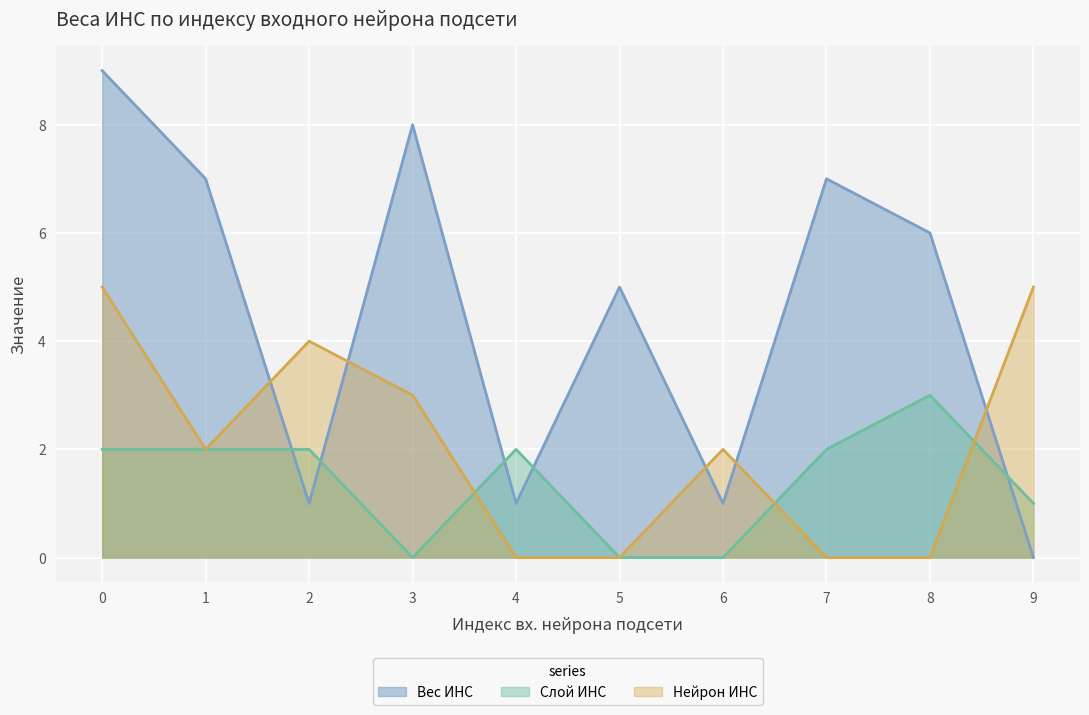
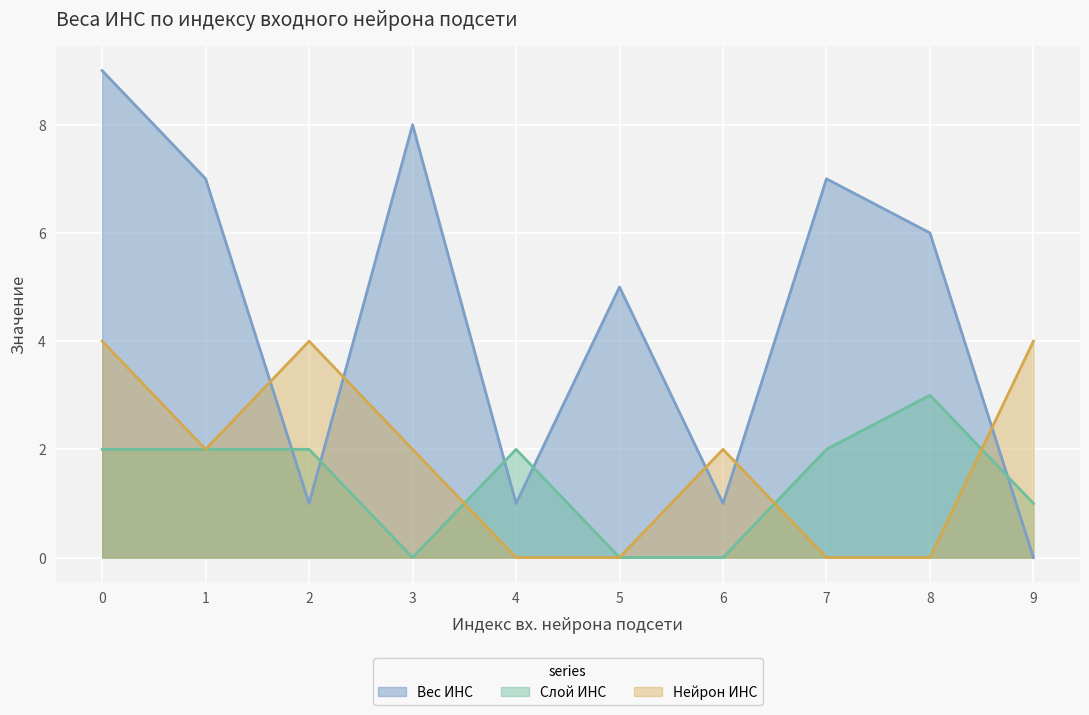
Нейрон ИНС, 0: 5 -> 4
Нейрон ИНС, 3: 3 -> 2
Нейрон ИНС, 9: 5 -> 4
